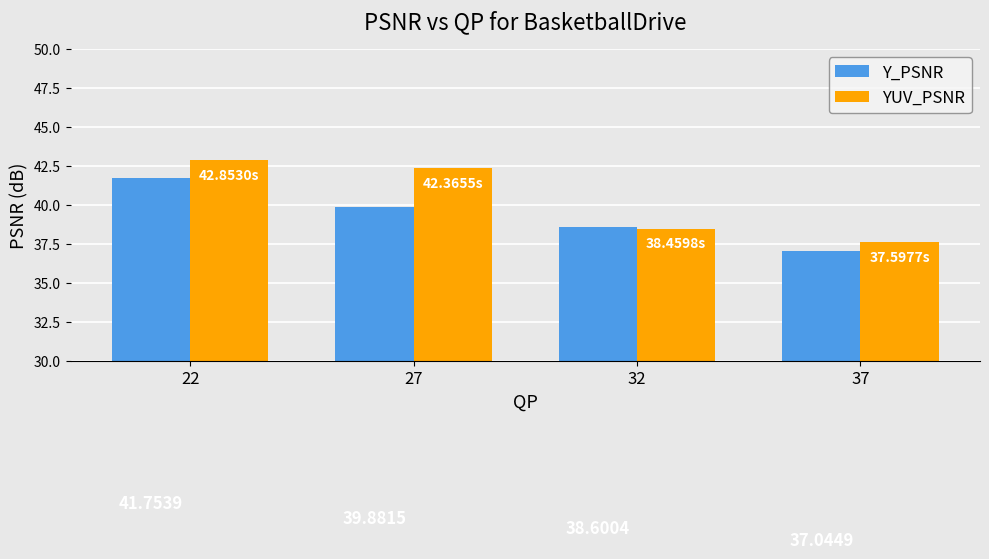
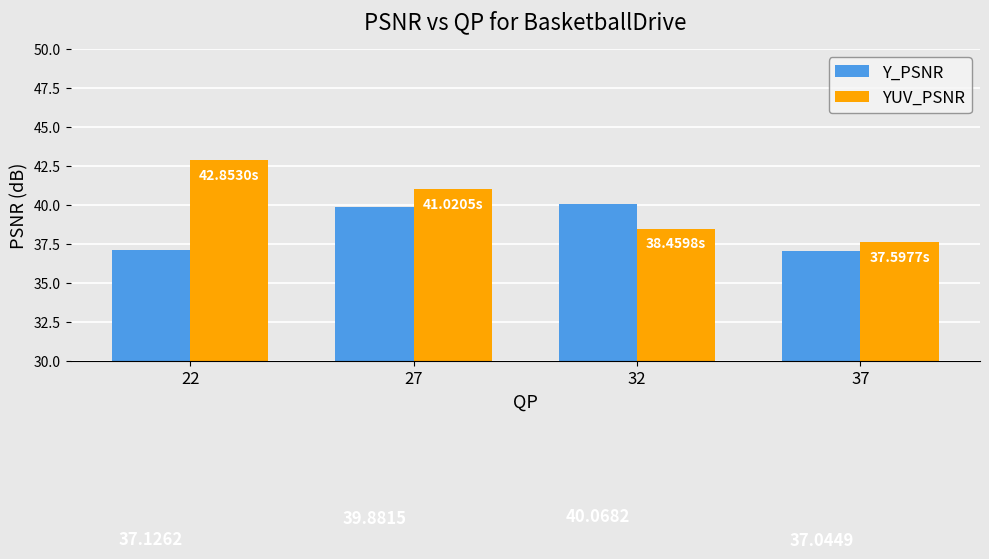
Y_PSNR, 22: 41.8 -> 37.1
YUV_PSNR, 27: 42.3655s -> 41.0205s
Y_PSNR, 32: 38.6 -> 40.1
